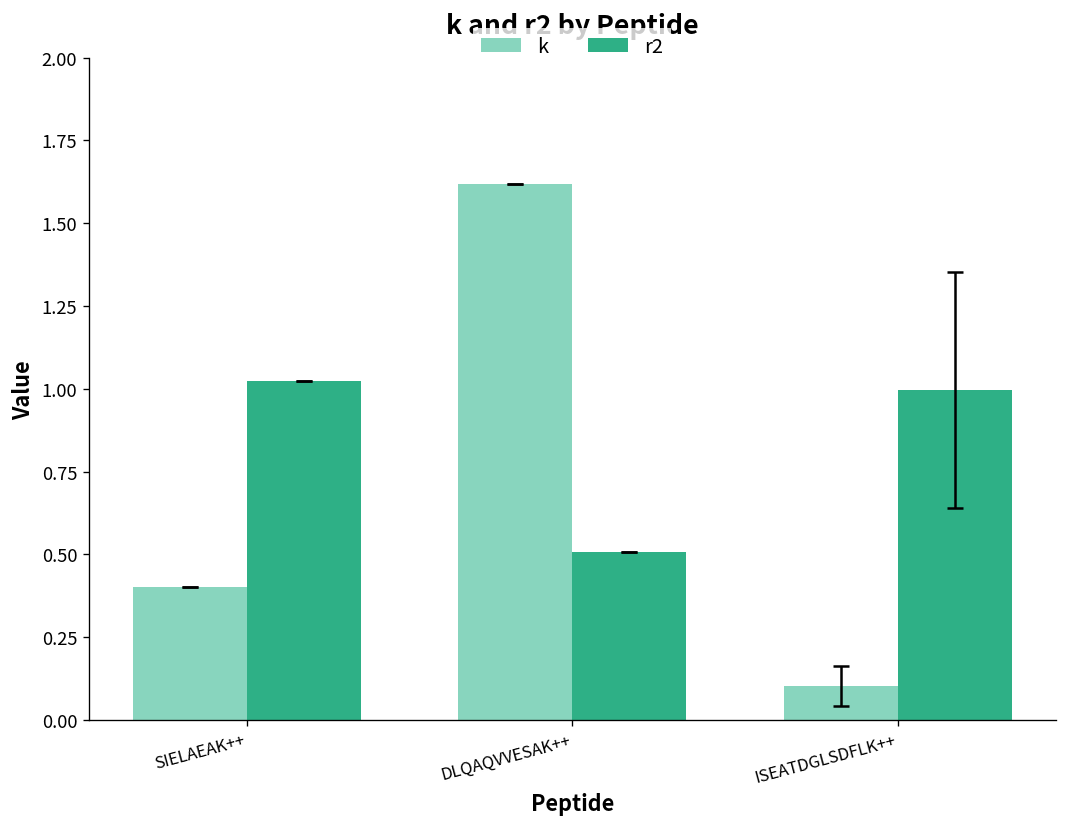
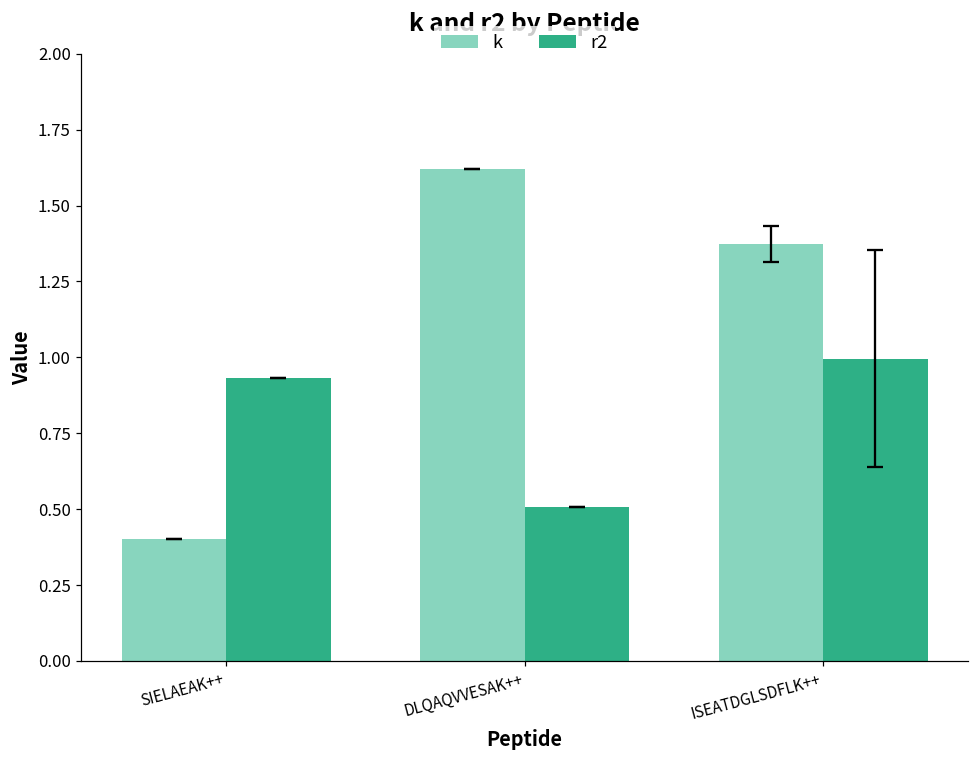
r2, SIELAEAK++: 1.02 -> 0.93
k, ISEATDGLSDFLK++: 0.10 -> 1.37
